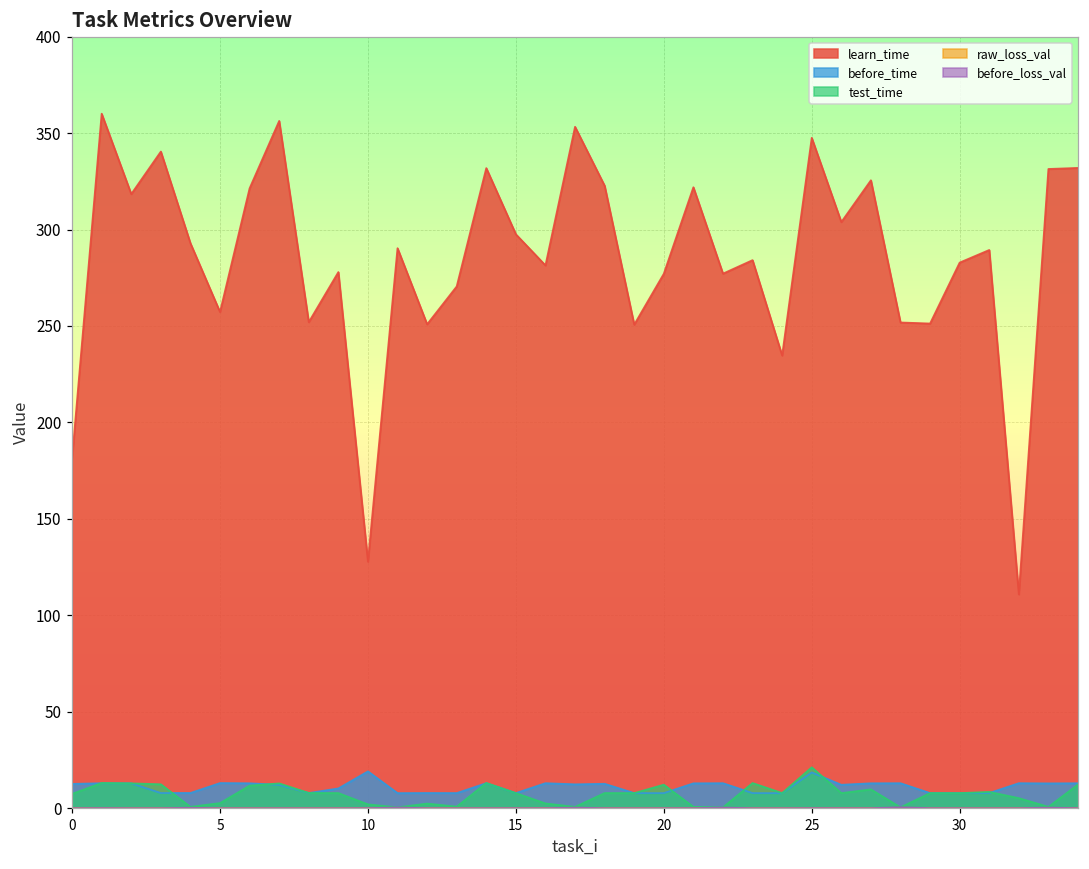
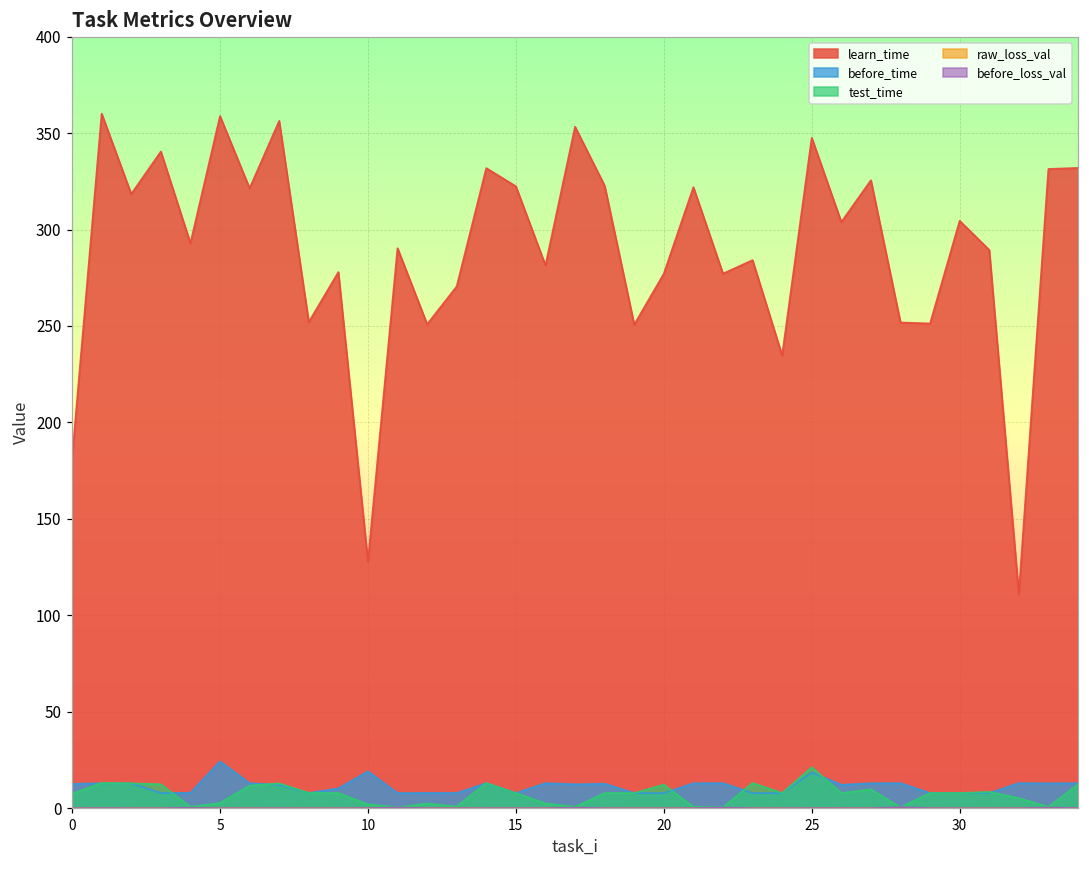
learn_time, 5: 257 -> 359
before_time, 5: 13 -> 24
learn_time, 15: 298 -> 322
learn_time, 30: 283 -> 305
